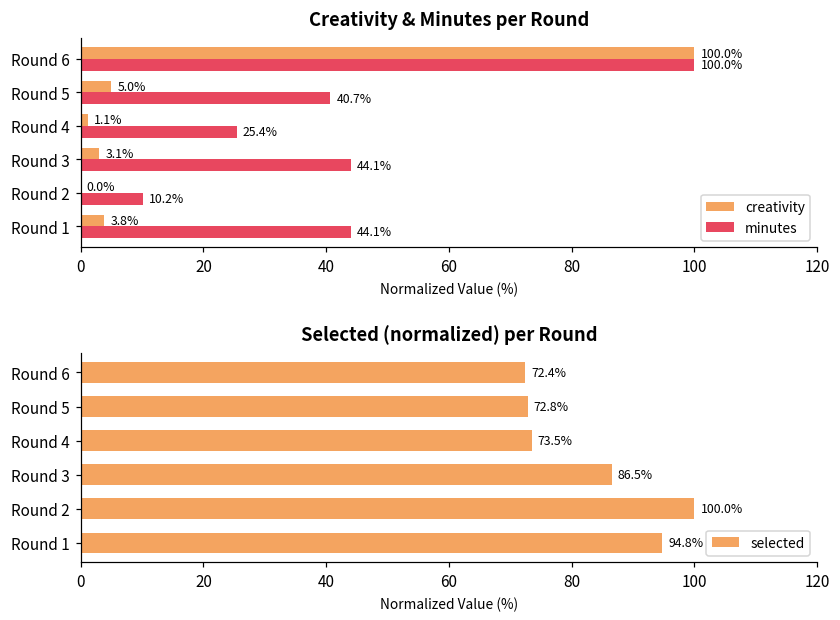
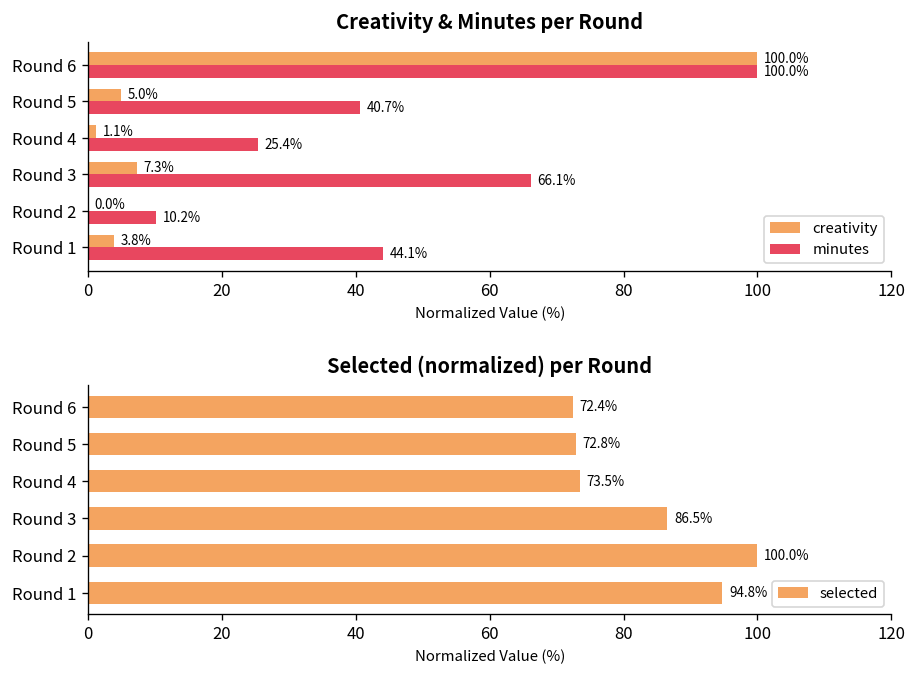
Creativity & Minutes per Round, creativity, Round 3: 3.1% -> 7.3%
Creativity & Minutes per Round, minutes, Round 3: 44.1% -> 66.1%
